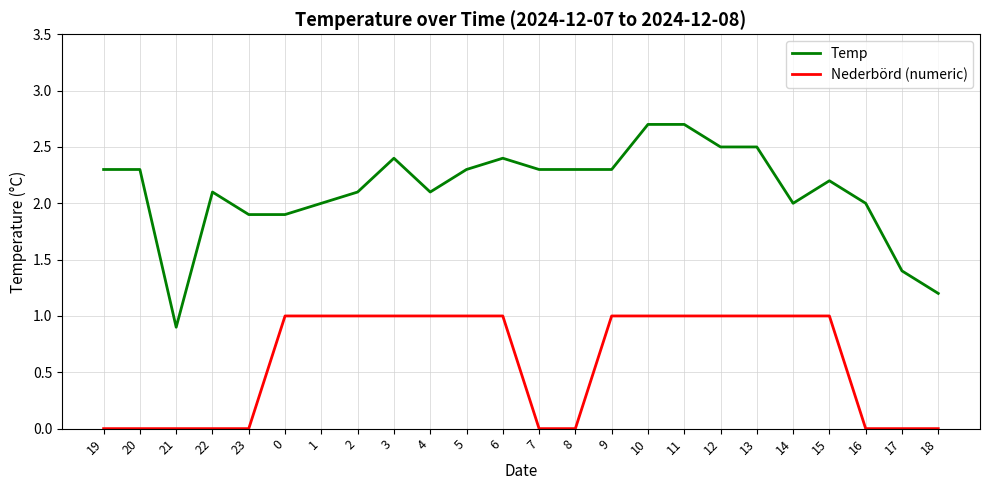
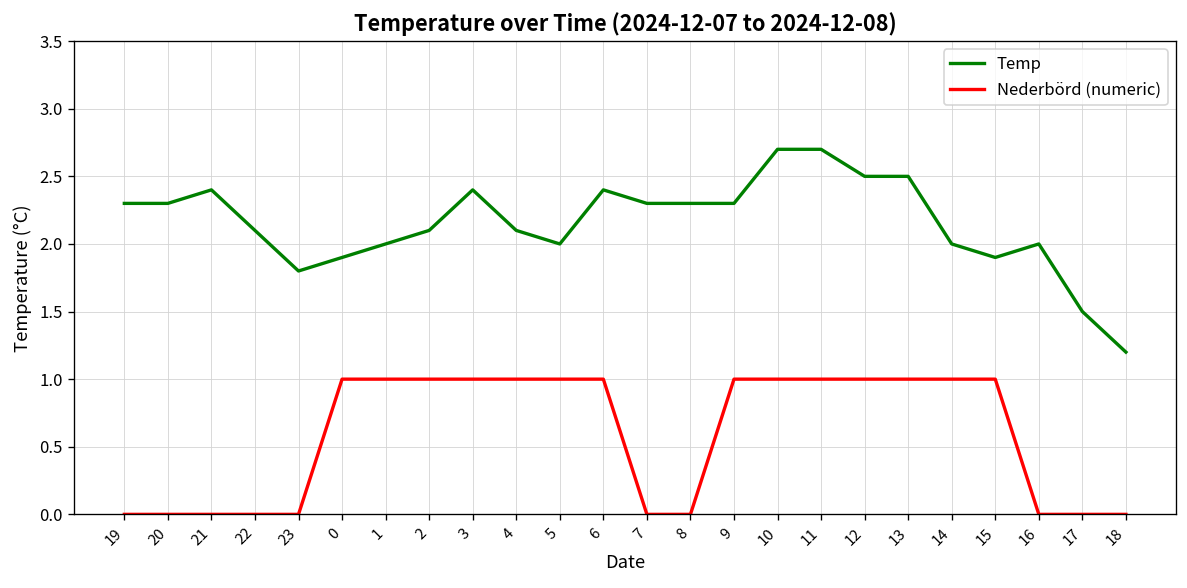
Temp, 21: 0.9 -> 2.4
Temp, 23: 1.9 -> 1.8
Temp, 5: 2.3 -> 2.0
Temp, 15: 2.2 -> 1.9
Temp, 17: 1.4 -> 1.5
